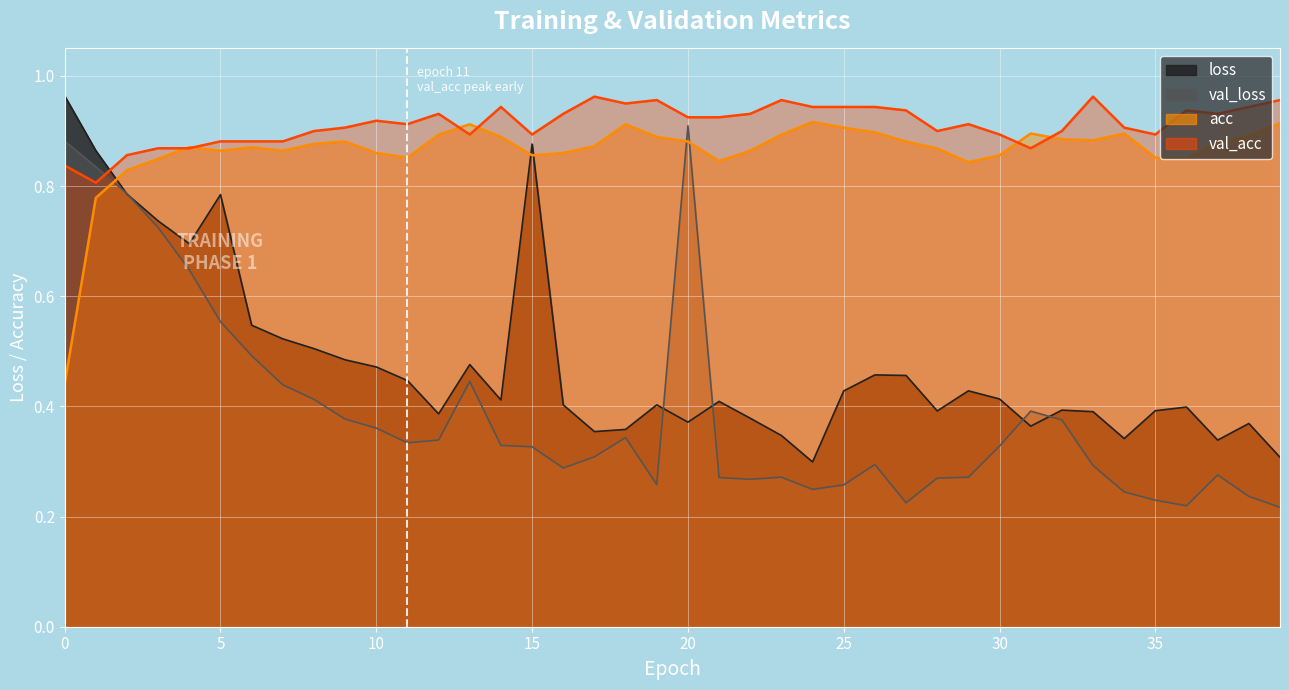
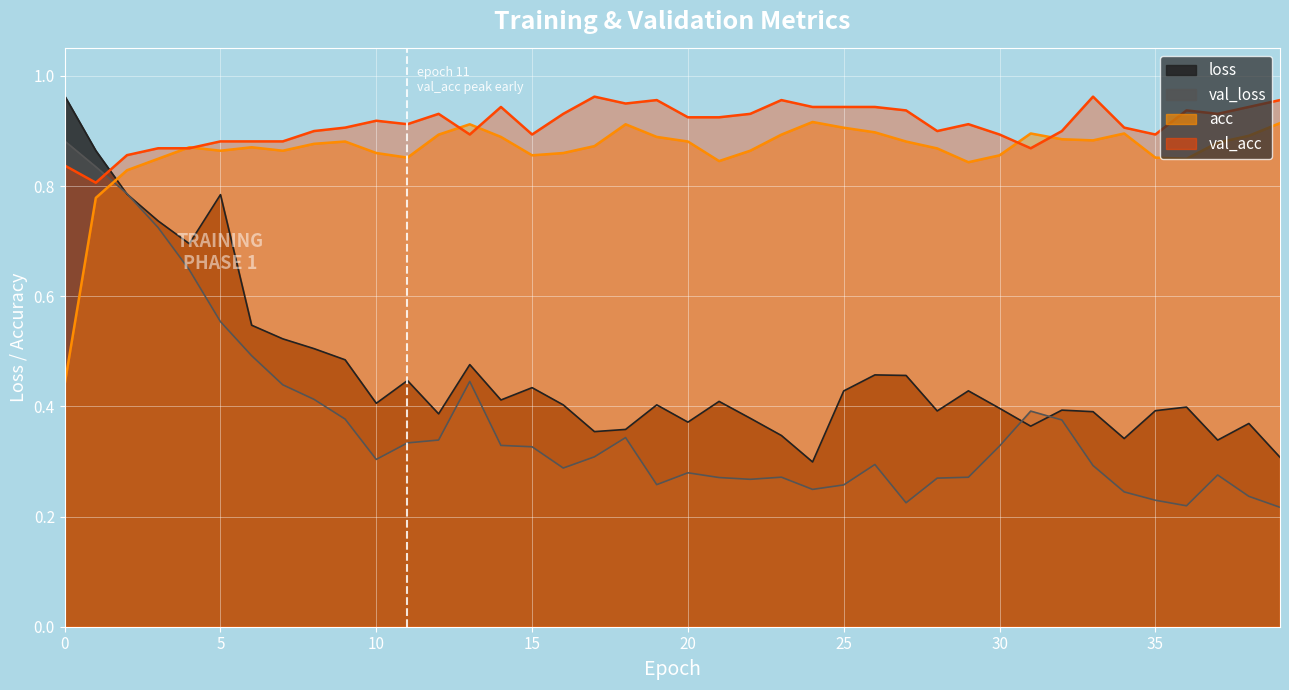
loss, 10: 0.47 -> 0.41
val_loss, 10: 0.36 -> 0.30
loss, 15: 0.88 -> 0.43
val_loss, 20: 0.91 -> 0.28
loss, 30: 0.41 -> 0.40
